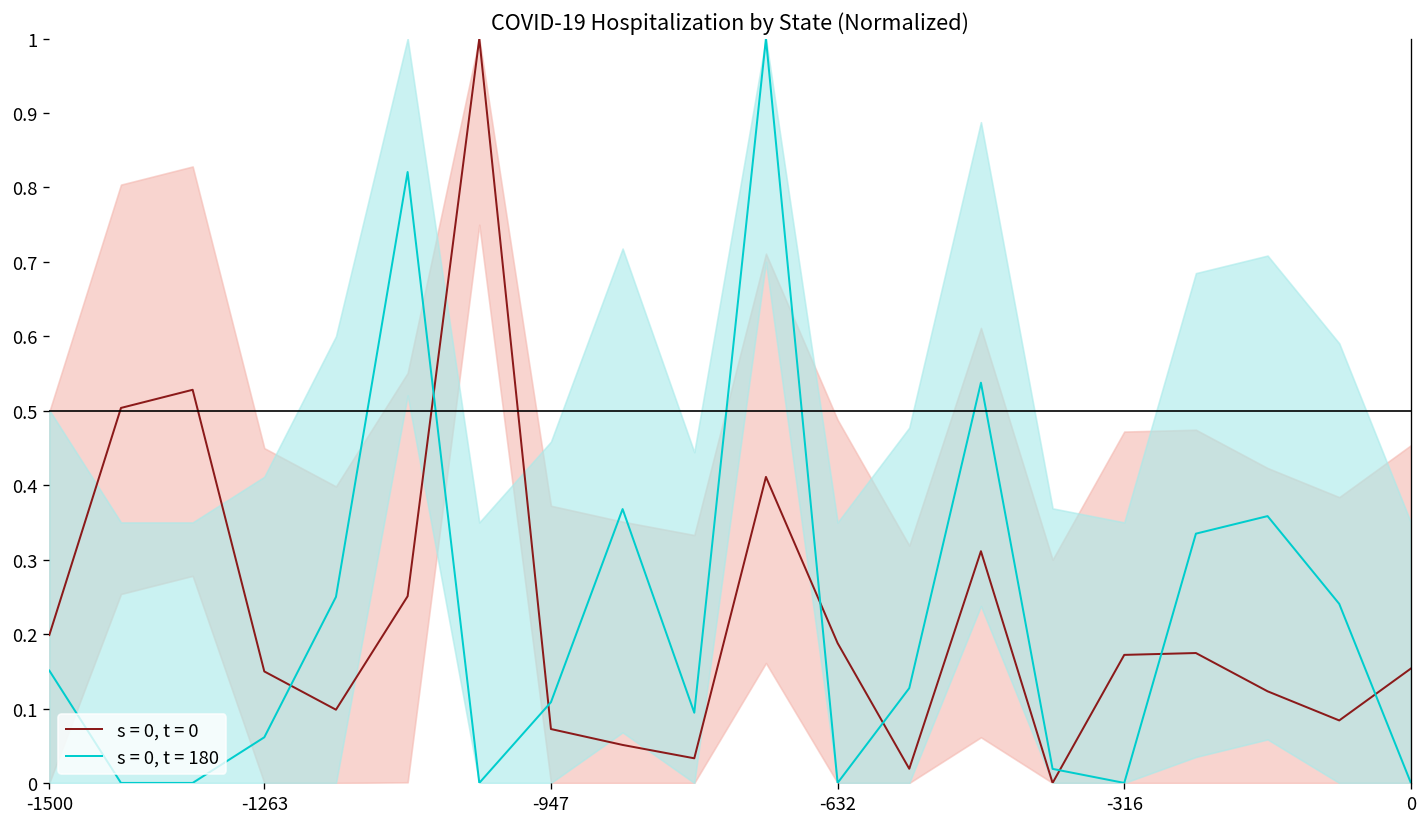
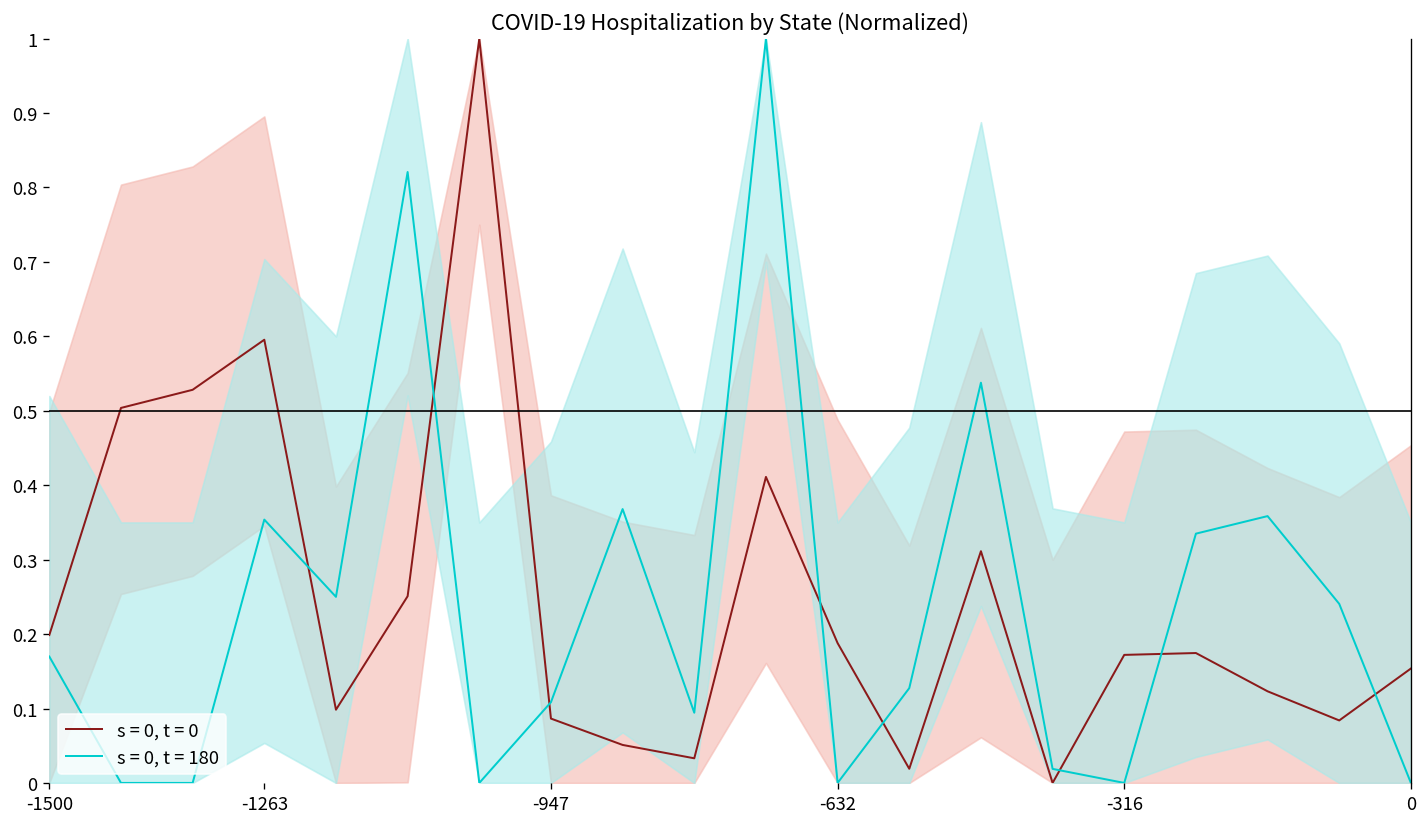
s = 0, t = 180, -1500: 0.15 -> 0.17
s = 0, t = 0, -1263: 0.15 -> 0.60
s = 0, t = 180, -1263: 0.06 -> 0.35
s = 0, t = 0, -947: 0.07 -> 0.09
